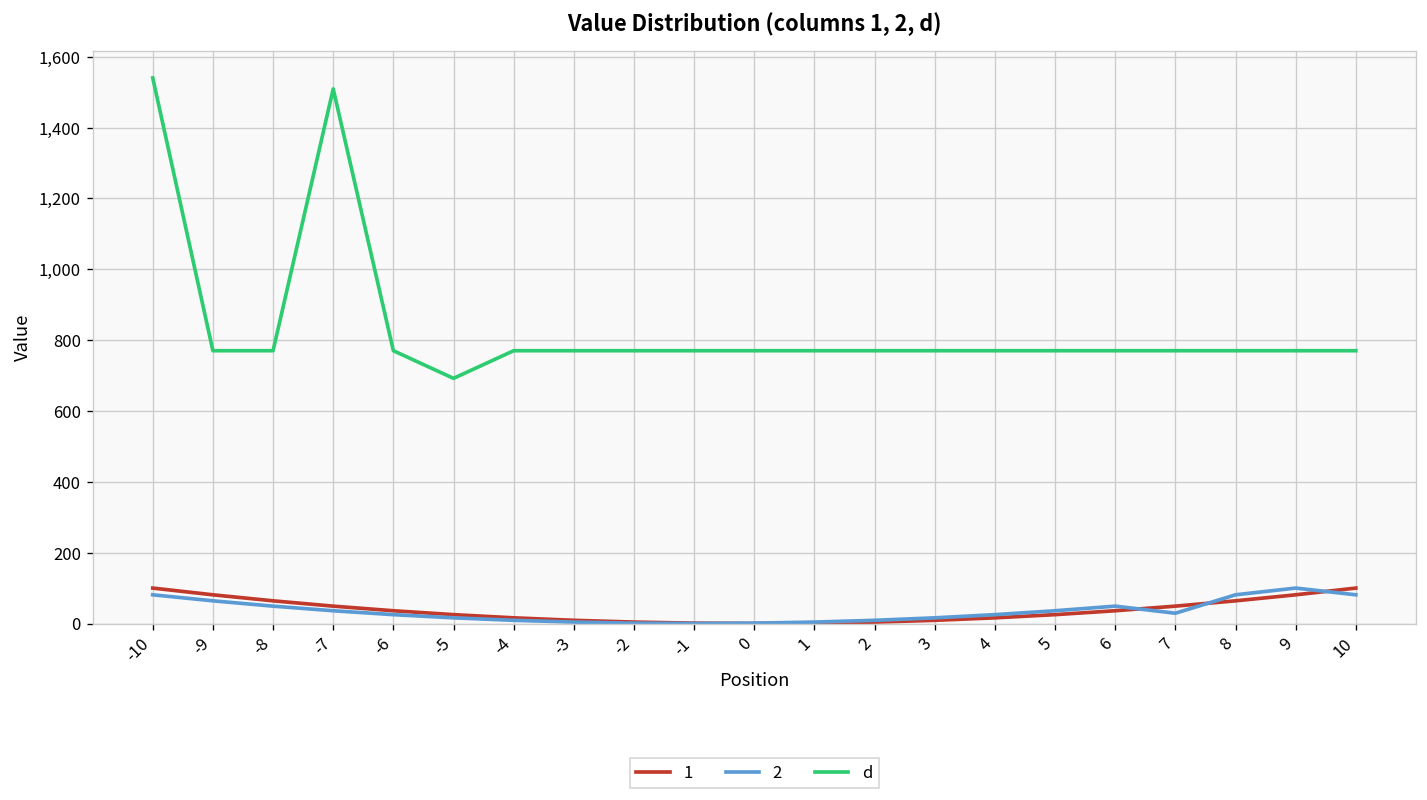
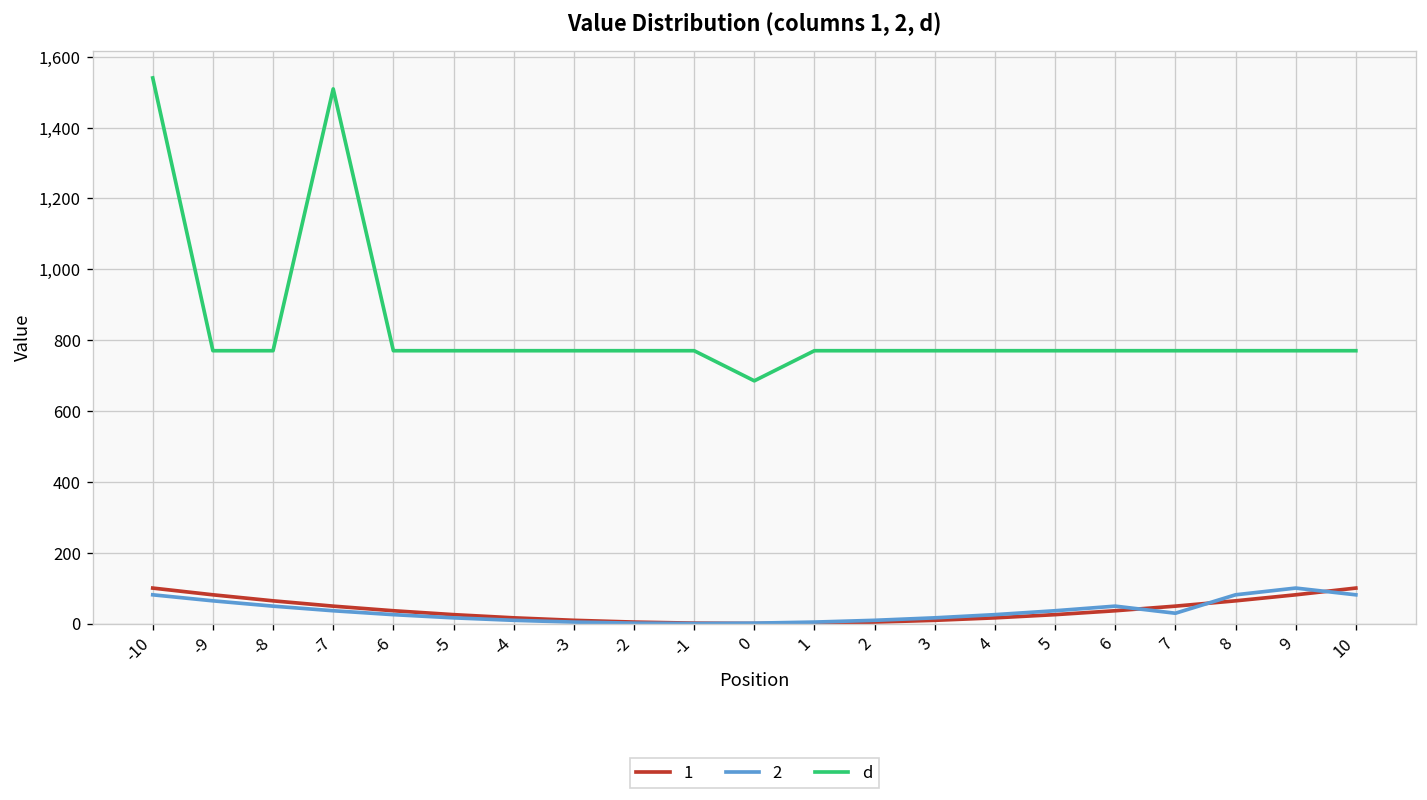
d, -5: 690 -> 770
d, 0: 770 -> 690
